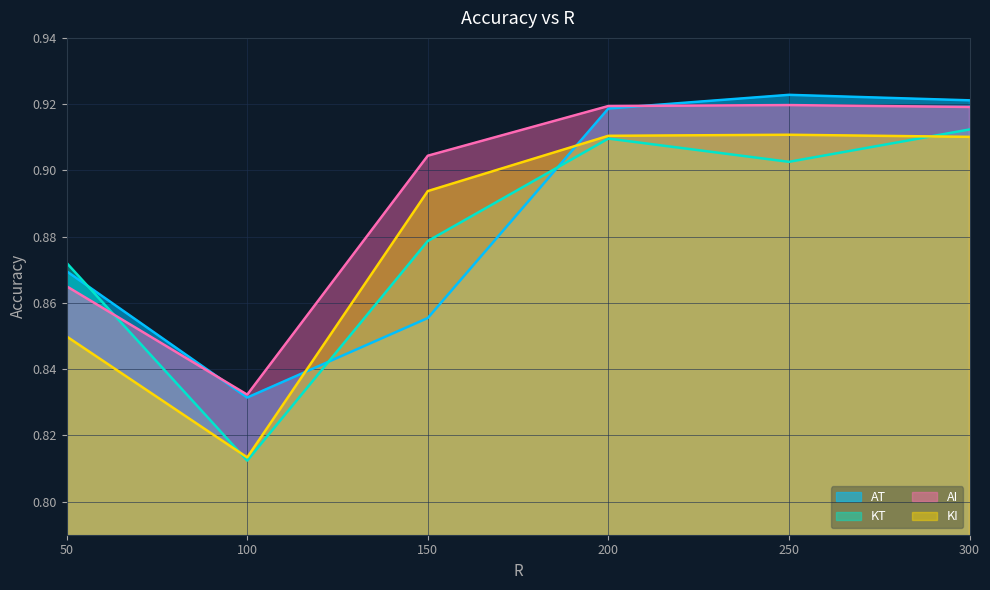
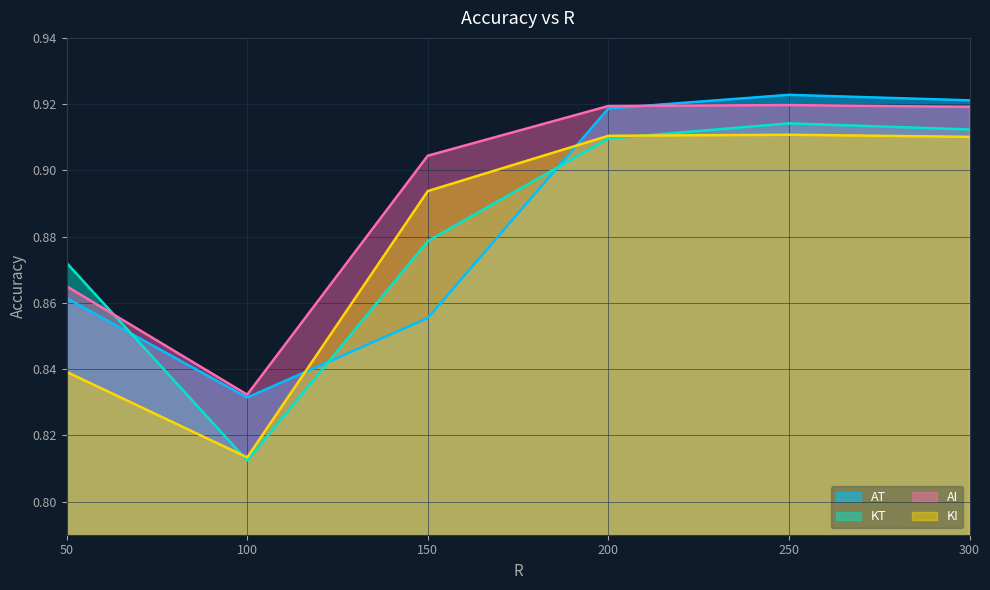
AT, 50: 0.870 -> 0.861
KI, 50: 0.850 -> 0.839
KT, 250: 0.903 -> 0.914
